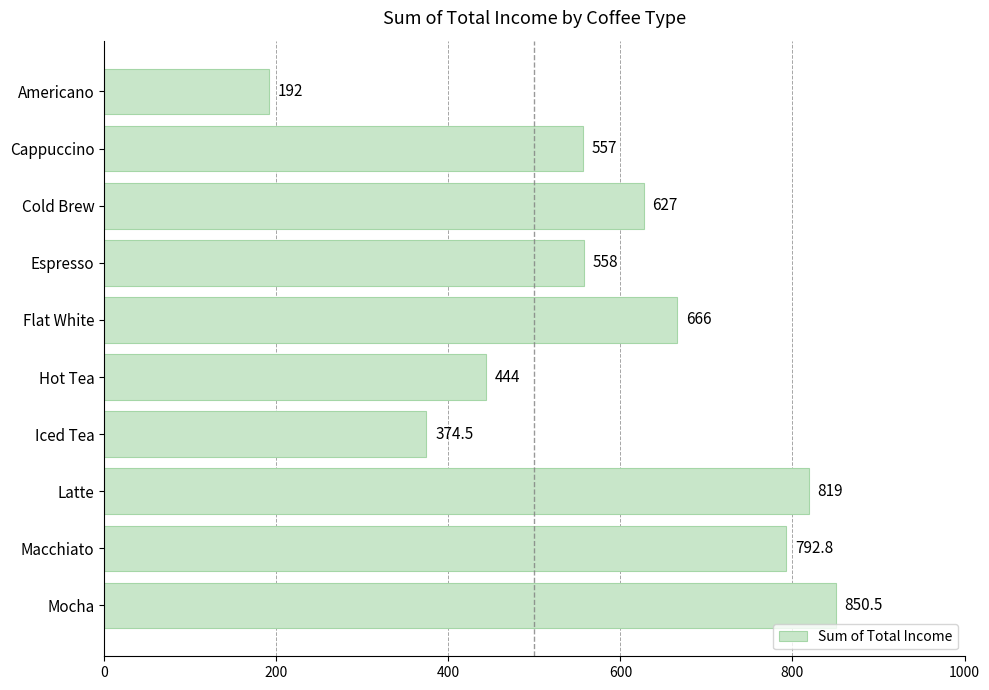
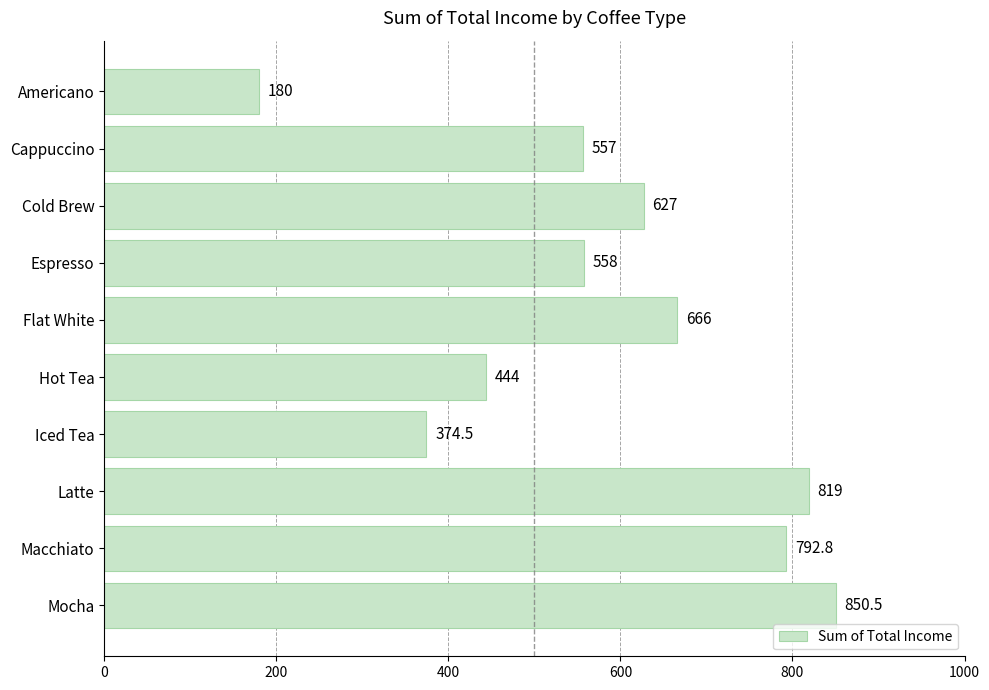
Americano: 192 -> 180
